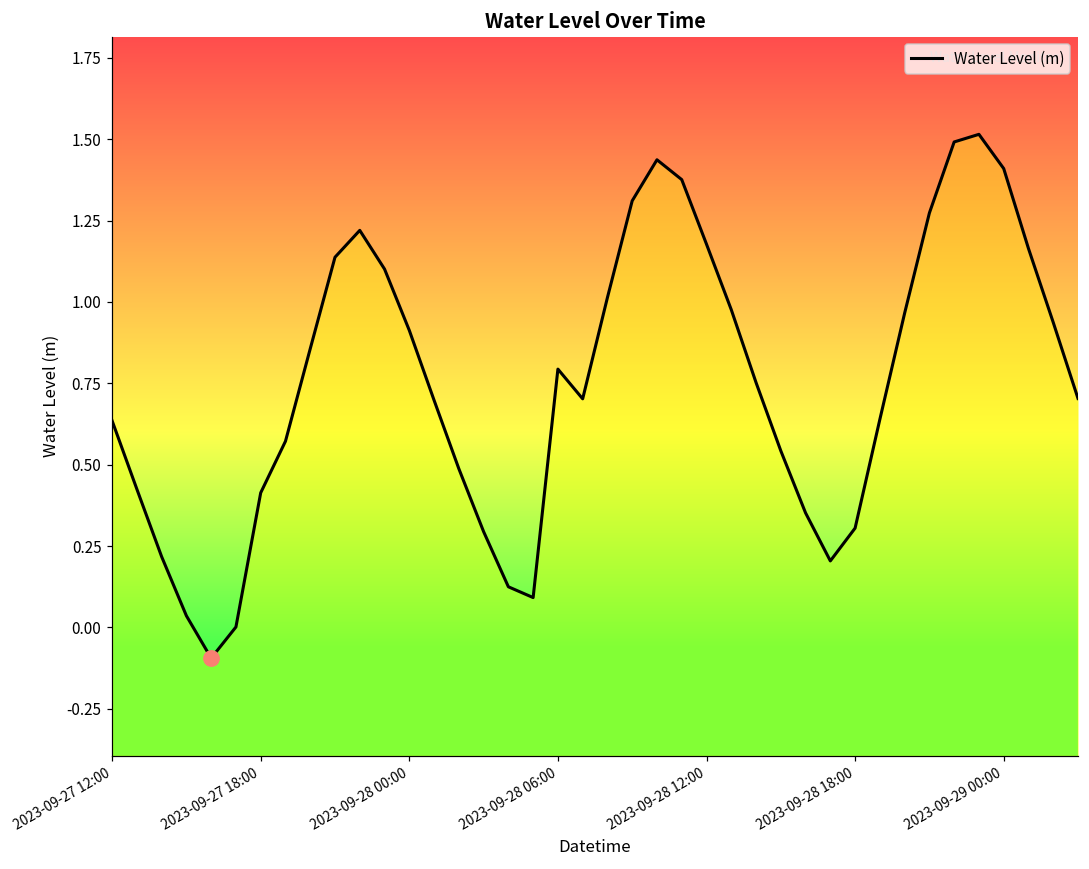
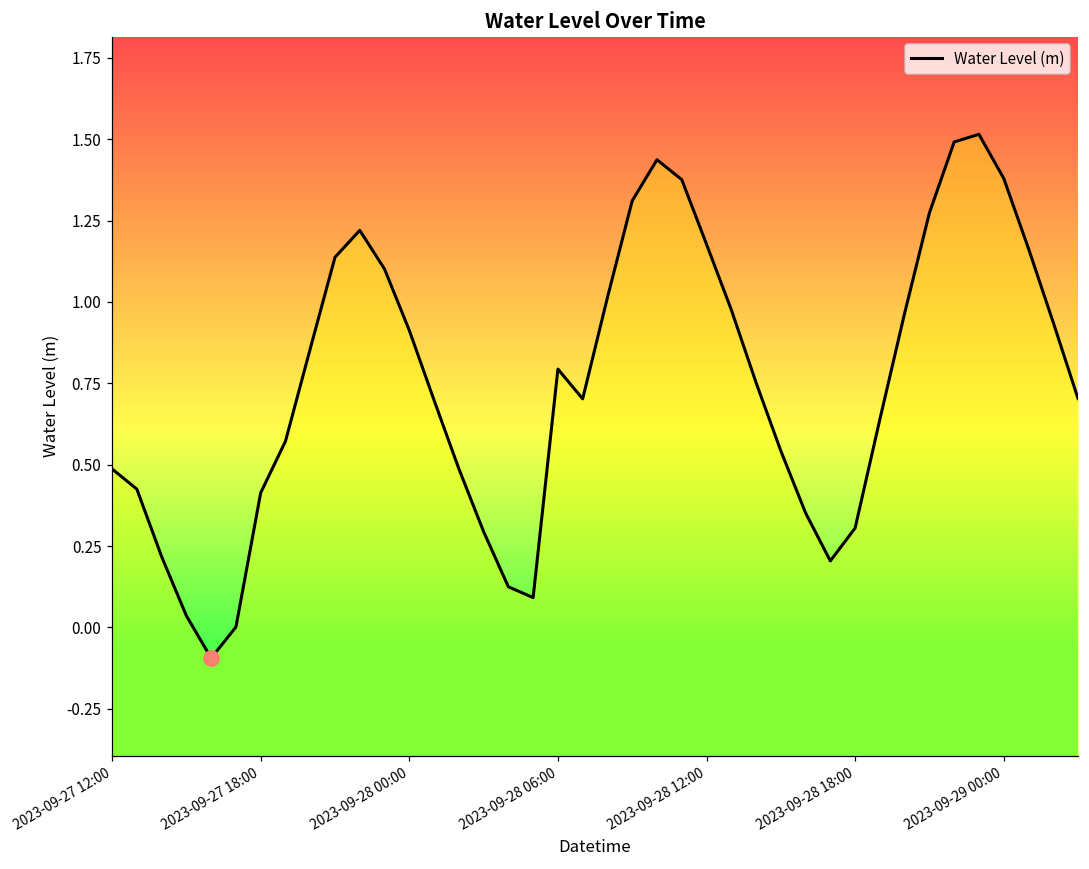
Water Level (m), 2023-09-27 12:00: 0.64 -> 0.49
Water Level (m), 2023-09-29 00:00: 1.41 -> 1.38
